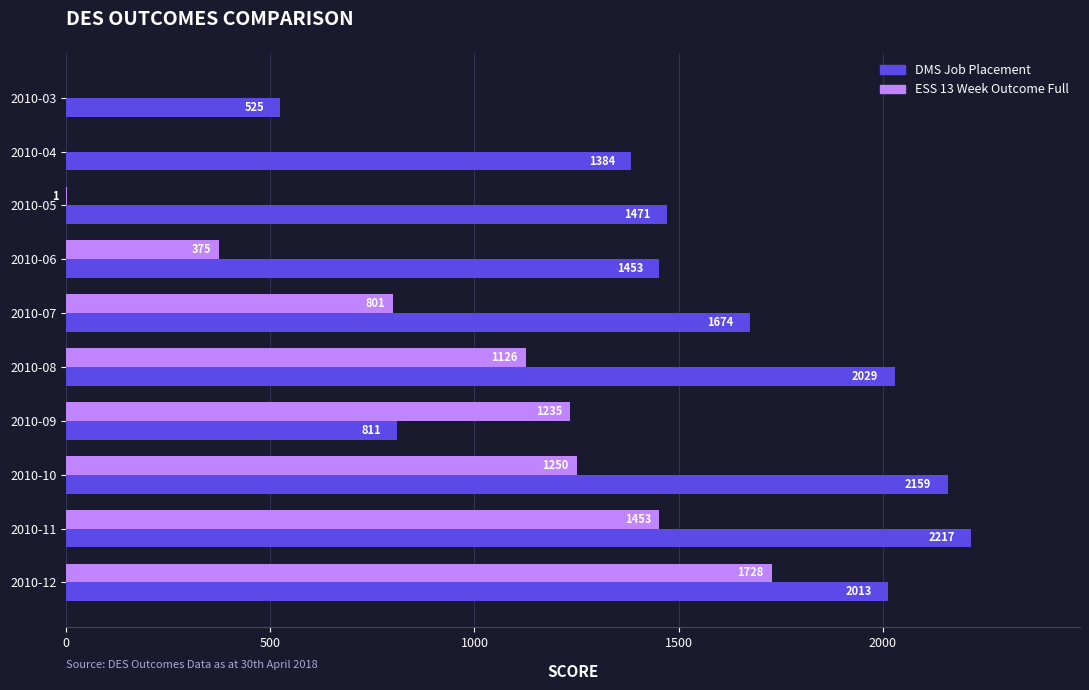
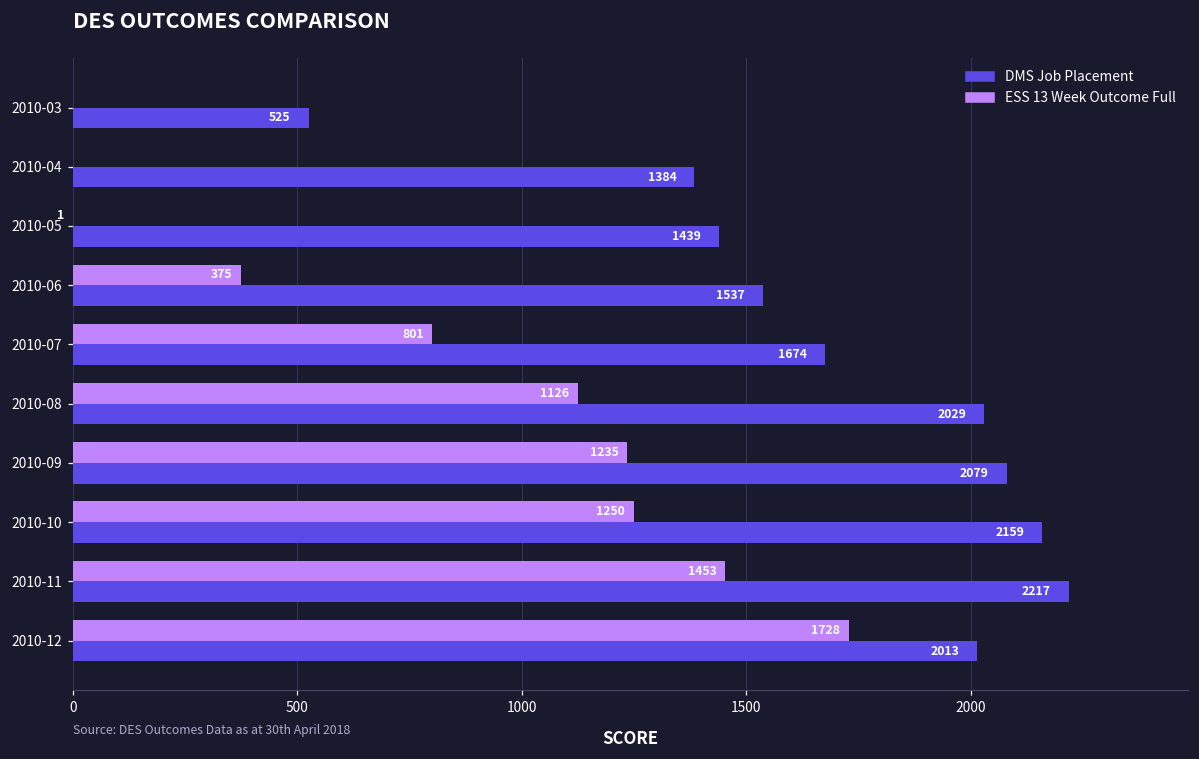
DMS Job Placement, 2010-05: 1471 -> 1439
DMS Job Placement, 2010-06: 1453 -> 1537
DMS Job Placement, 2010-09: 811 -> 2079
